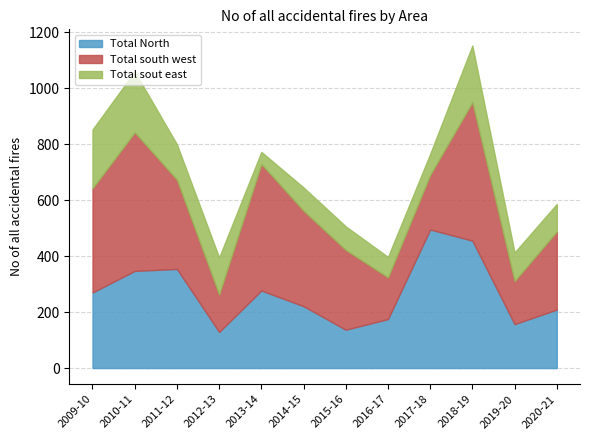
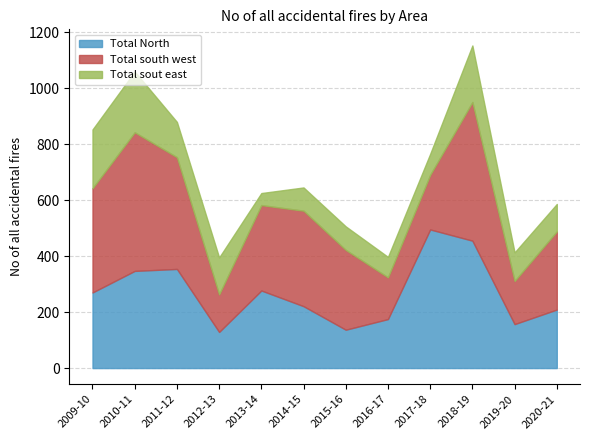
Total south west, 2011-12: 320 -> 400
Total south west, 2013-14: 450 -> 310
